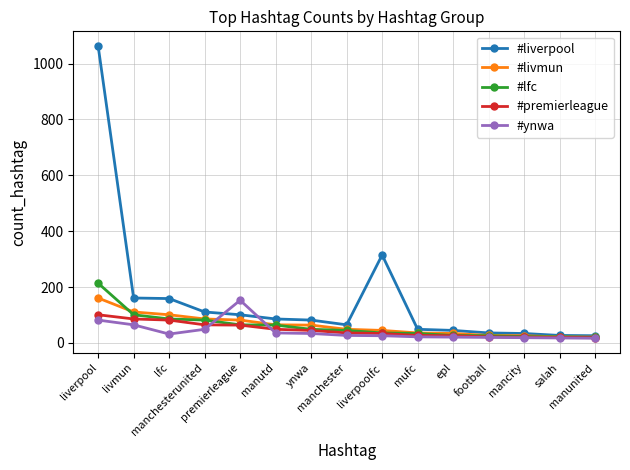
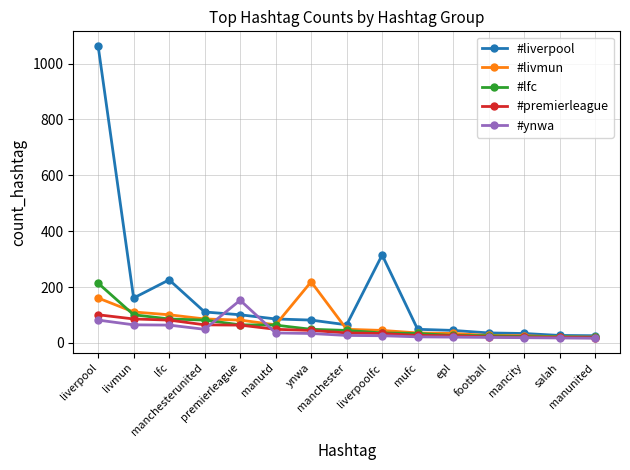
#liverpool, lfc: 160 -> 230
#ynwa, lfc: 30 -> 60
#livmun, ynwa: 60 -> 220
